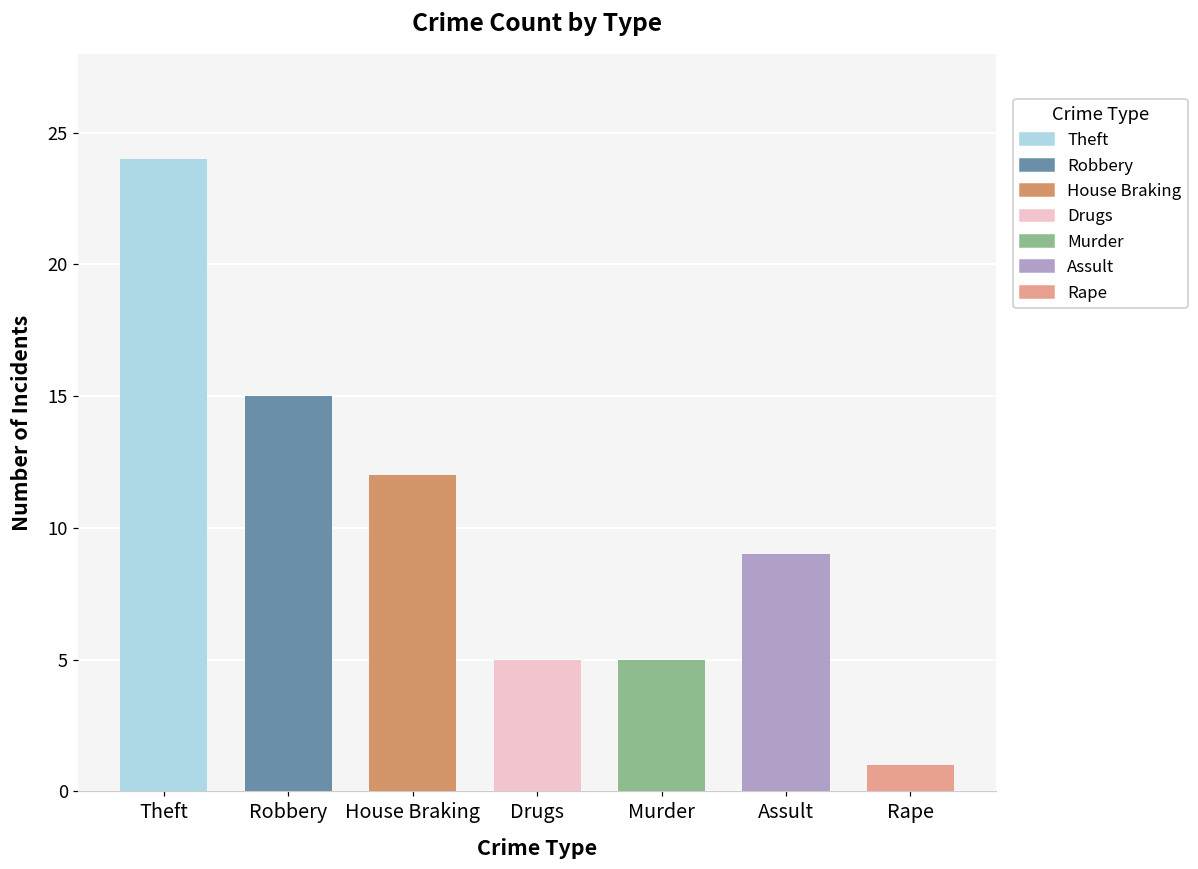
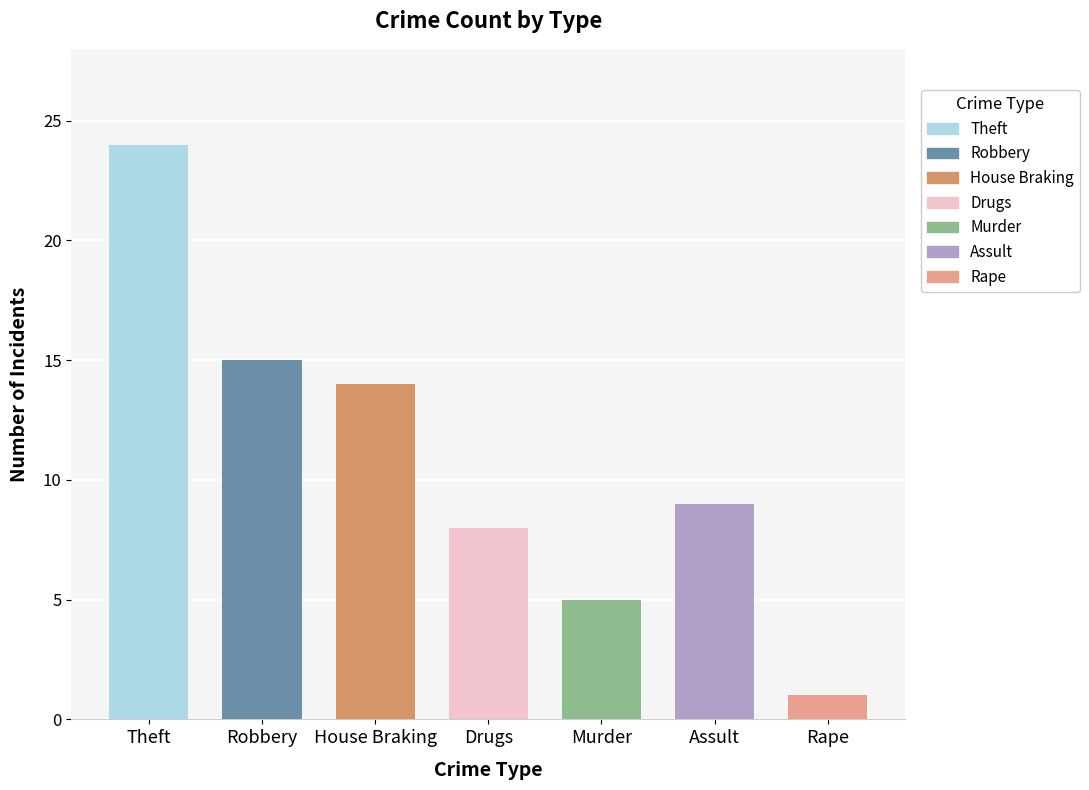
House Braking: 12 -> 14
Drugs: 5 -> 8
